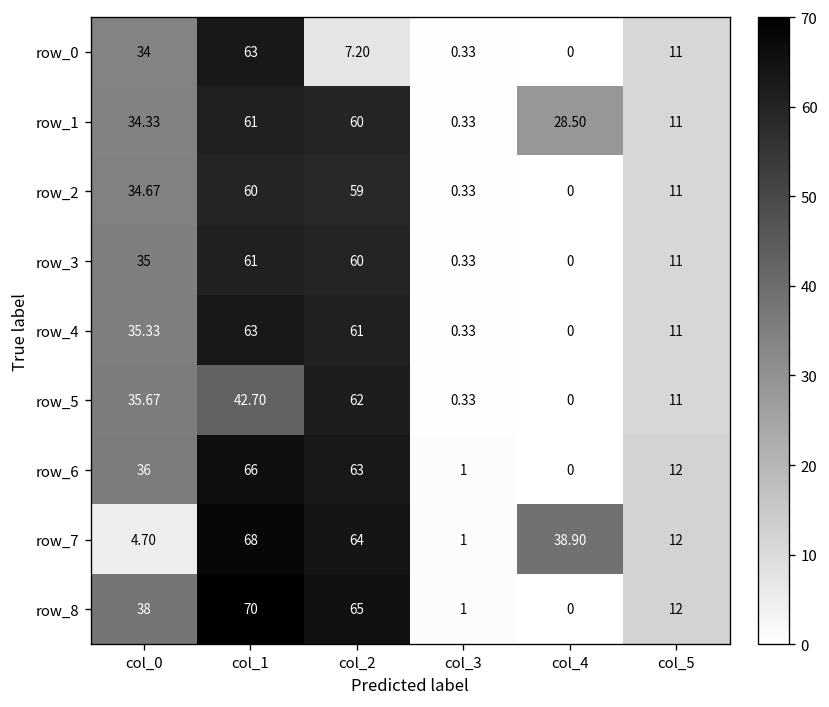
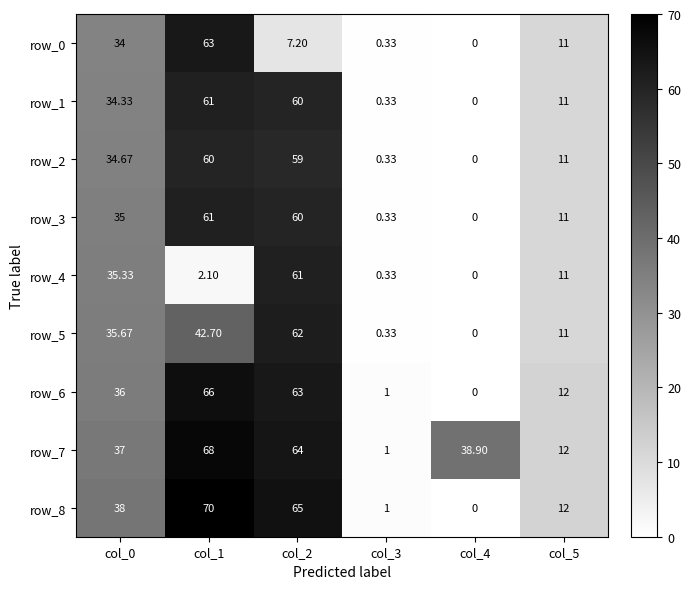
row_1, col_4: 28.50 -> 0
row_4, col_1: 63 -> 2.10
row_7, col_0: 4.70 -> 37
